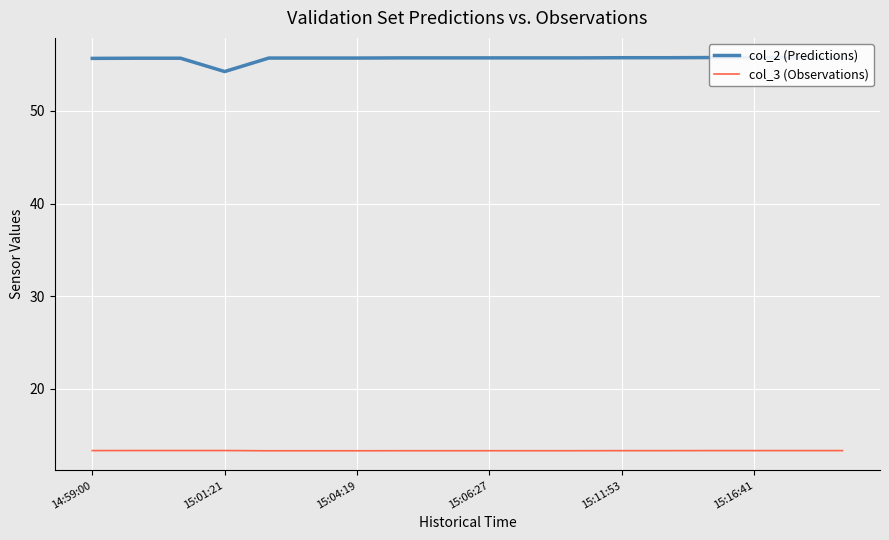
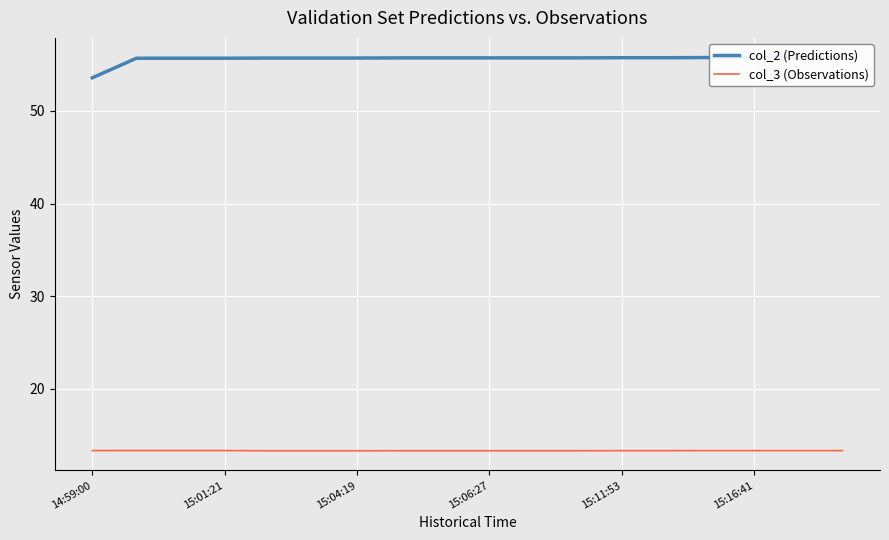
col_2 (Predictions), 14:59:00: 56 -> 54
col_2 (Predictions), 15:01:21: 54 -> 56
